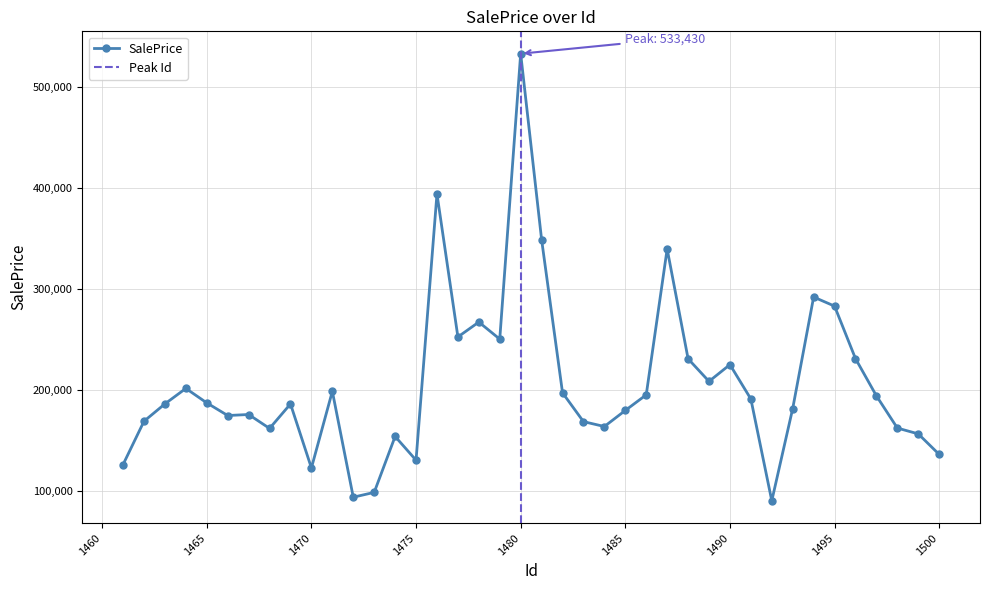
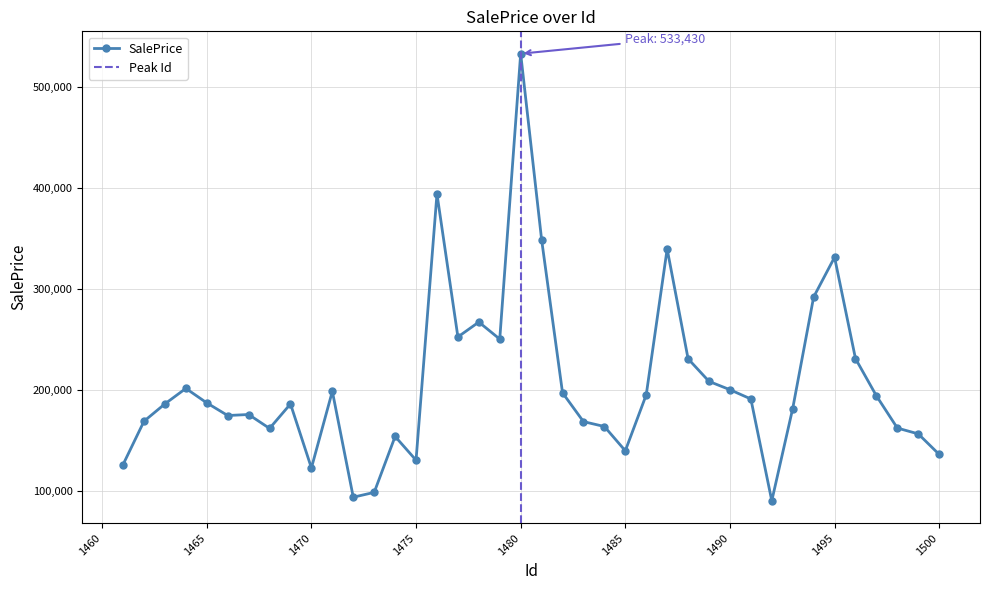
1485: 180,000 -> 140,000
1490: 226,000 -> 201,000
1495: 283,000 -> 332,000
